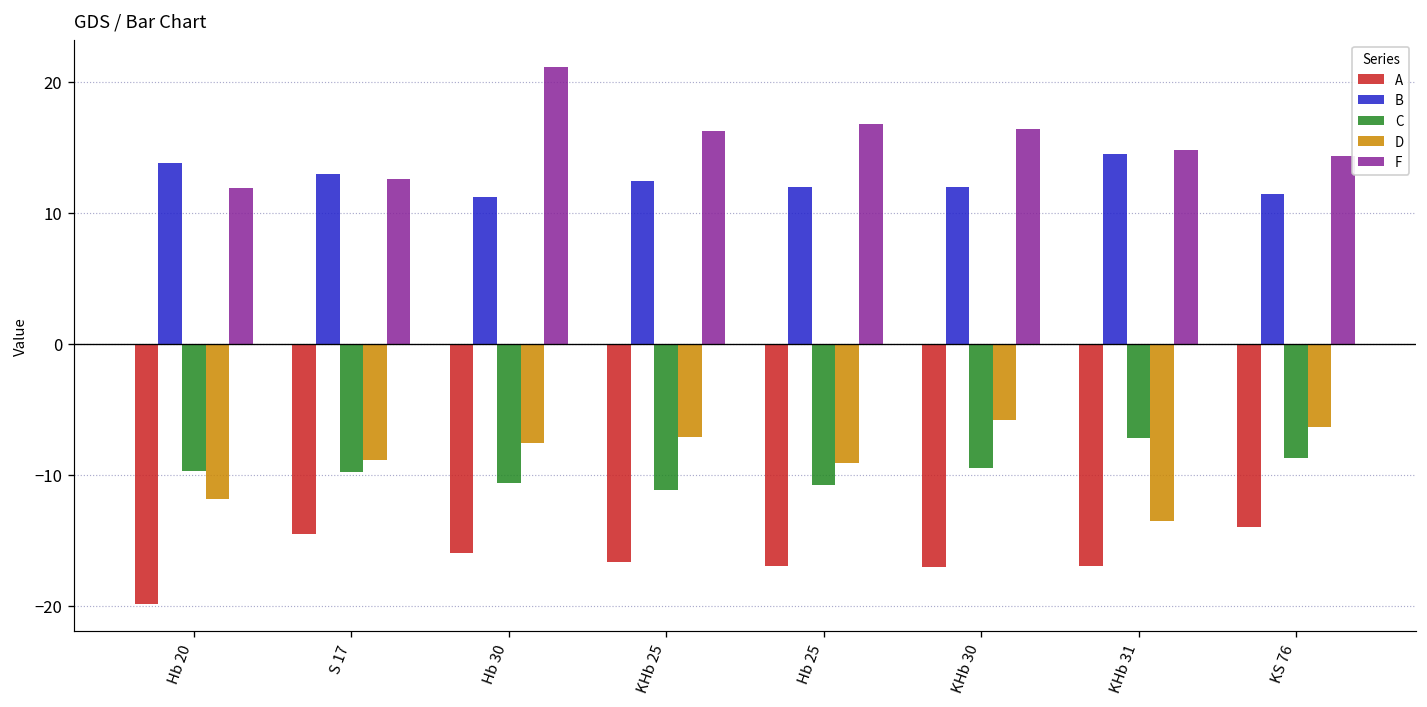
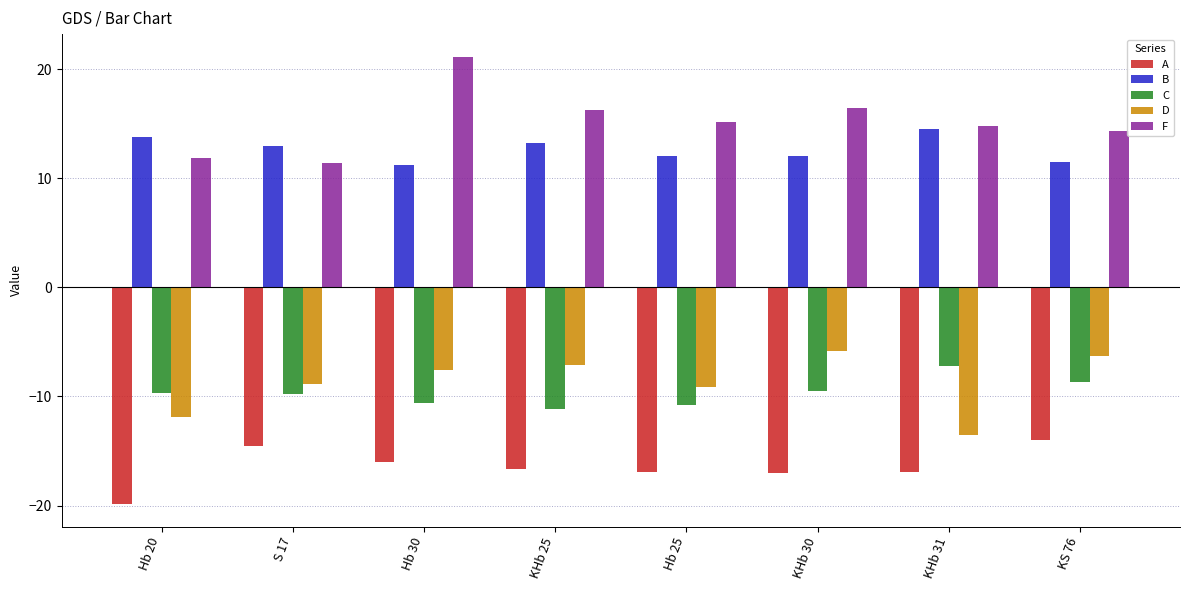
F, S 17: 12.6 -> 11.4
B, KHb 25: 12.5 -> 13.2
F, Hb 25: 16.8 -> 15.1
